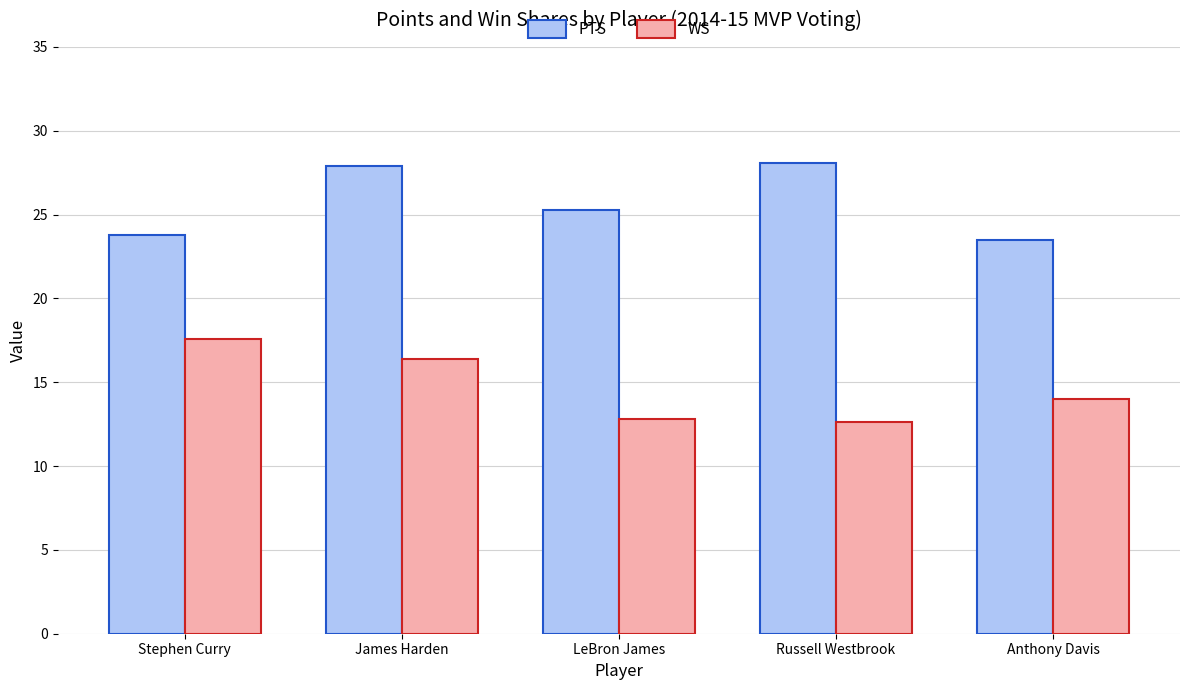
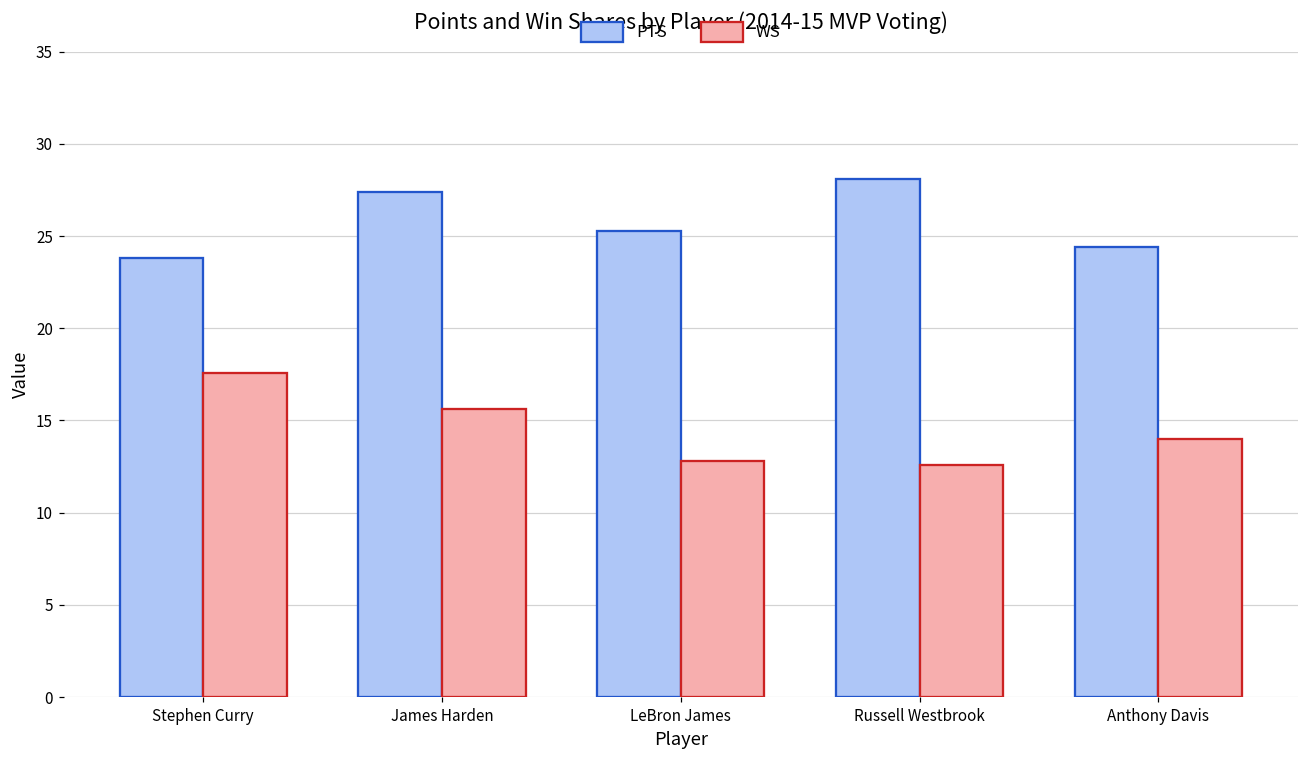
PTS, James Harden: 27.9 -> 27.4
WS, James Harden: 16.4 -> 15.6
PTS, Anthony Davis: 23.5 -> 24.4
